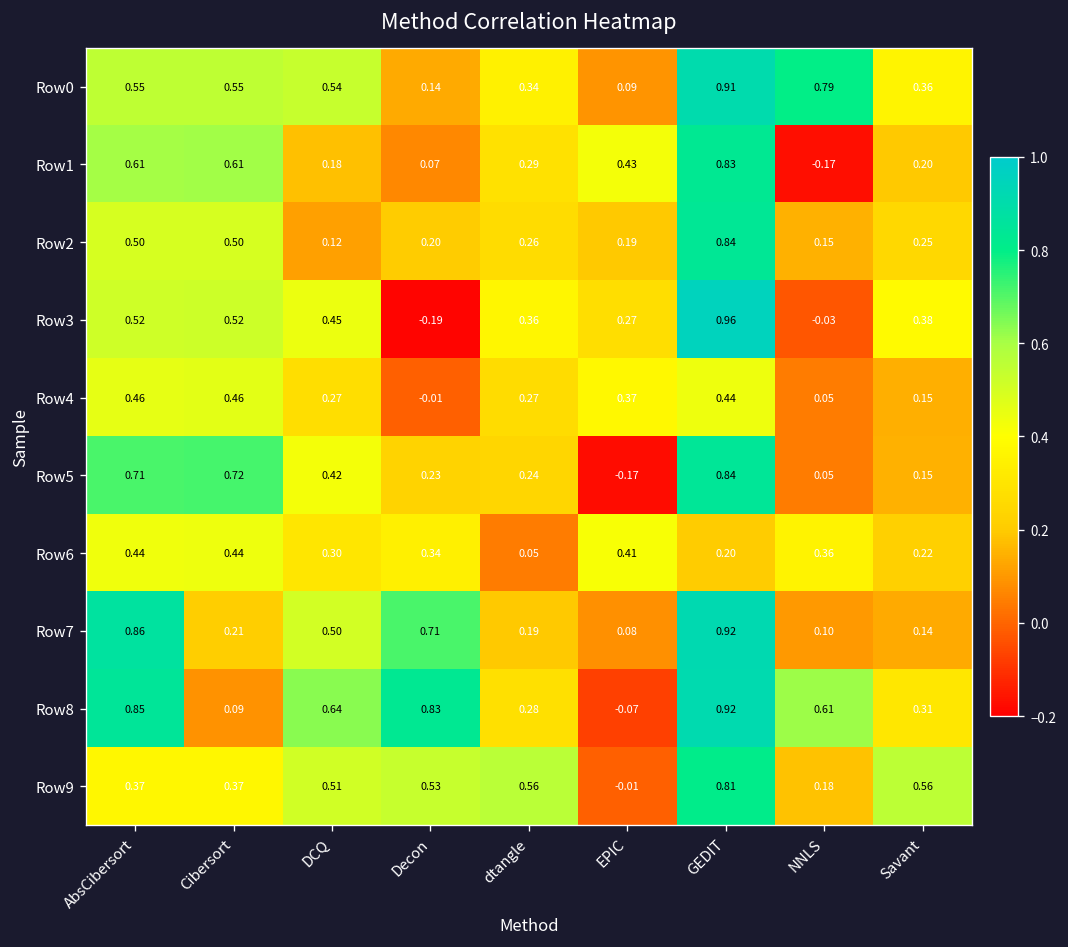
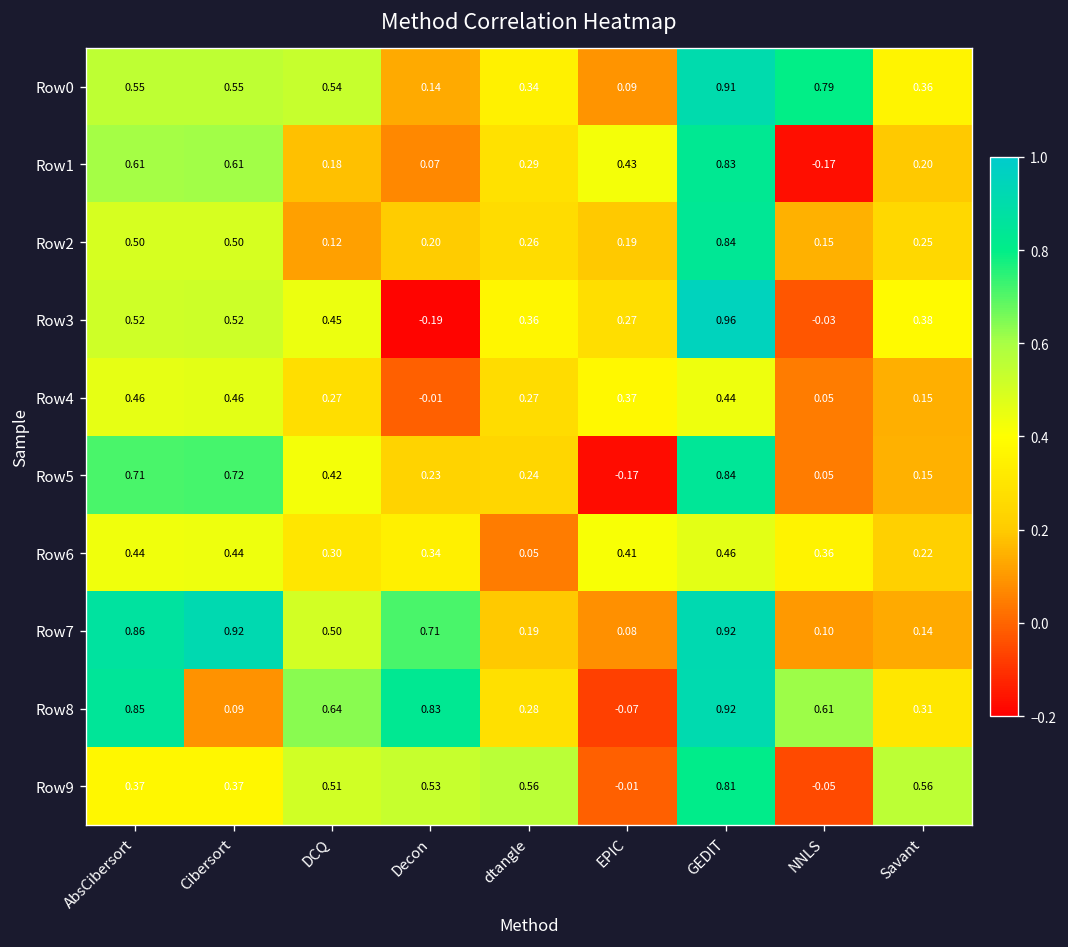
Row6, GEDIT: 0.20 -> 0.46
Row7, Cibersort: 0.21 -> 0.92
Row9, NNLS: 0.18 -> -0.05
